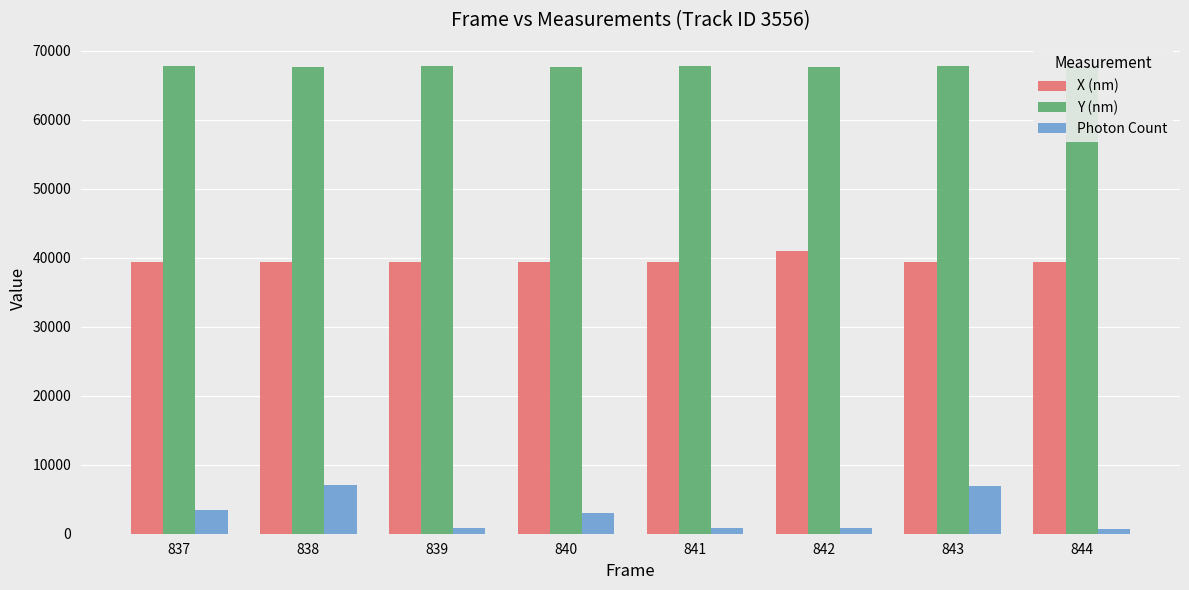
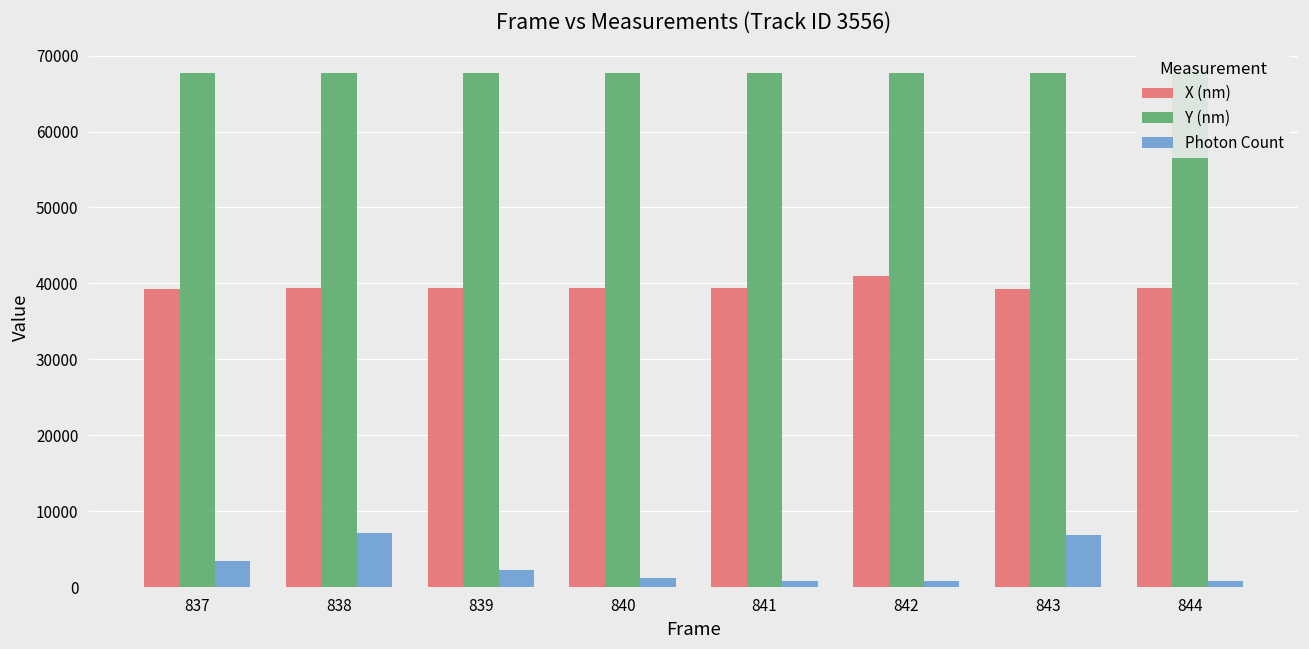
Photon Count, 839: 1000 -> 2000
Photon Count, 840: 3000 -> 1000
